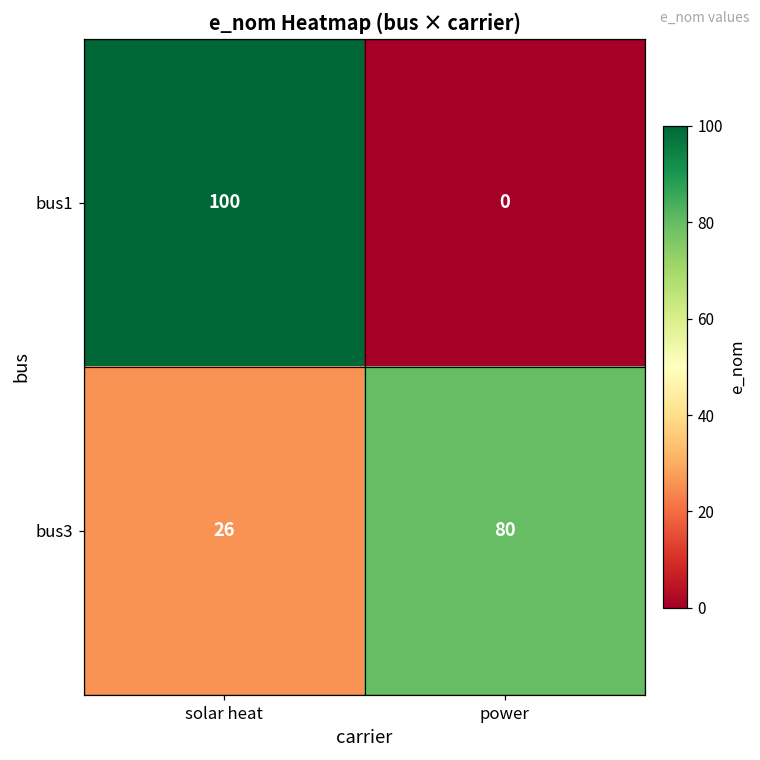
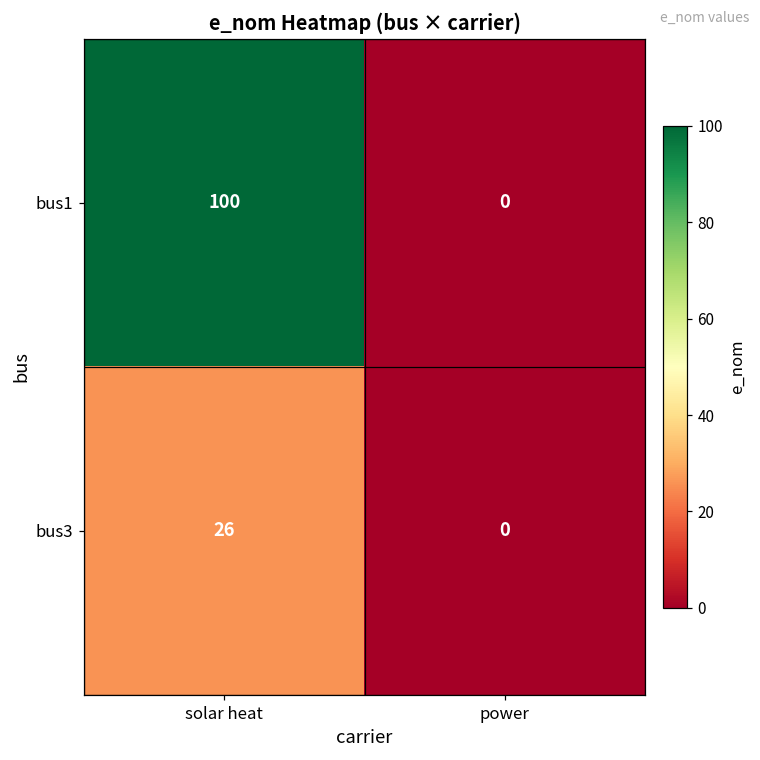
bus3, power: 80 -> 0
